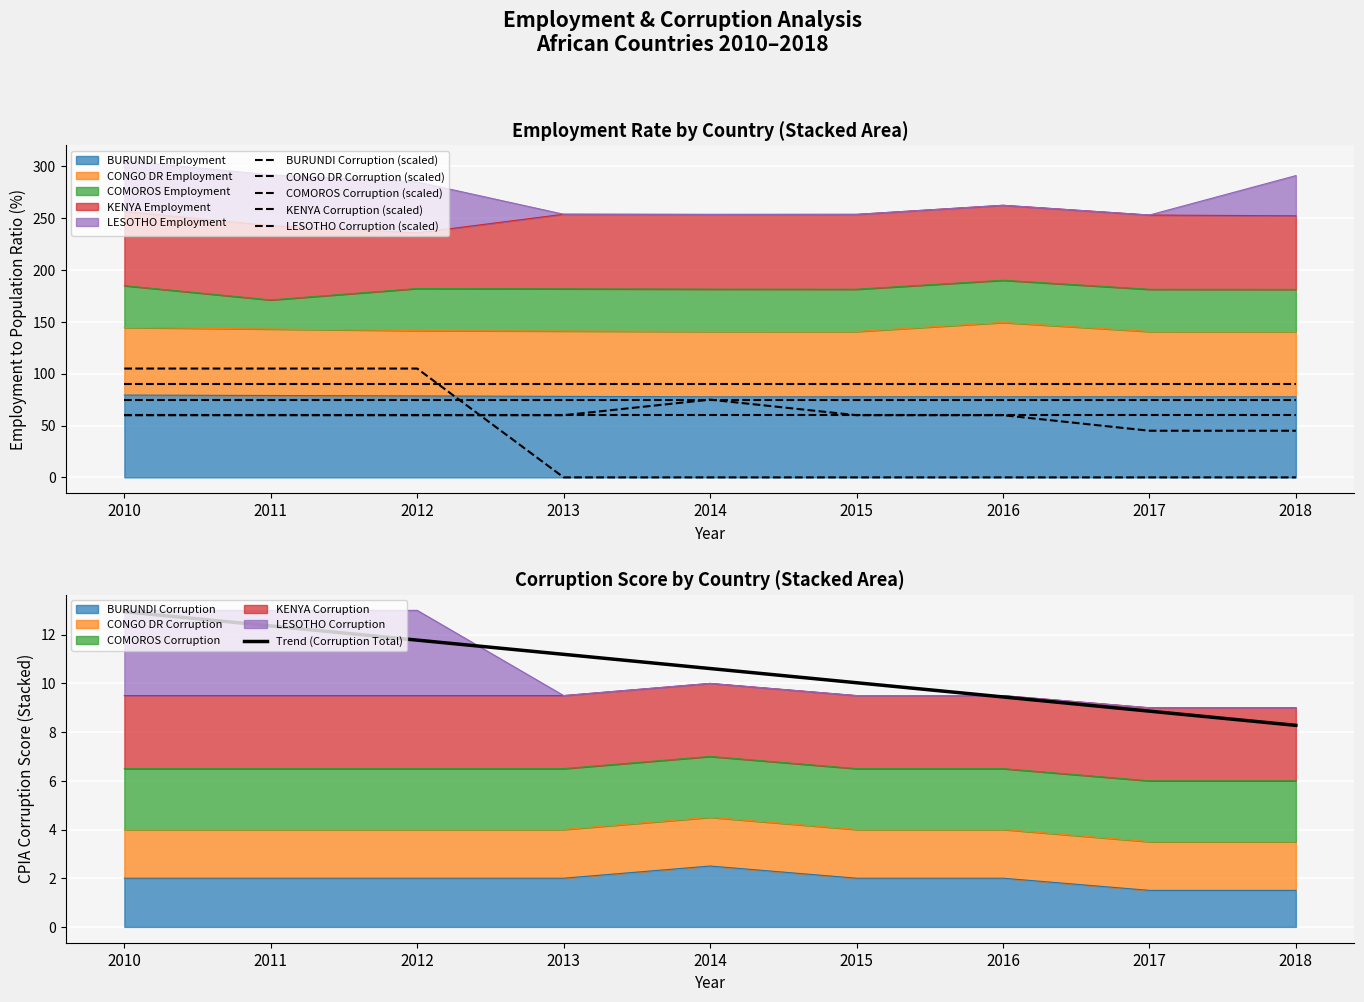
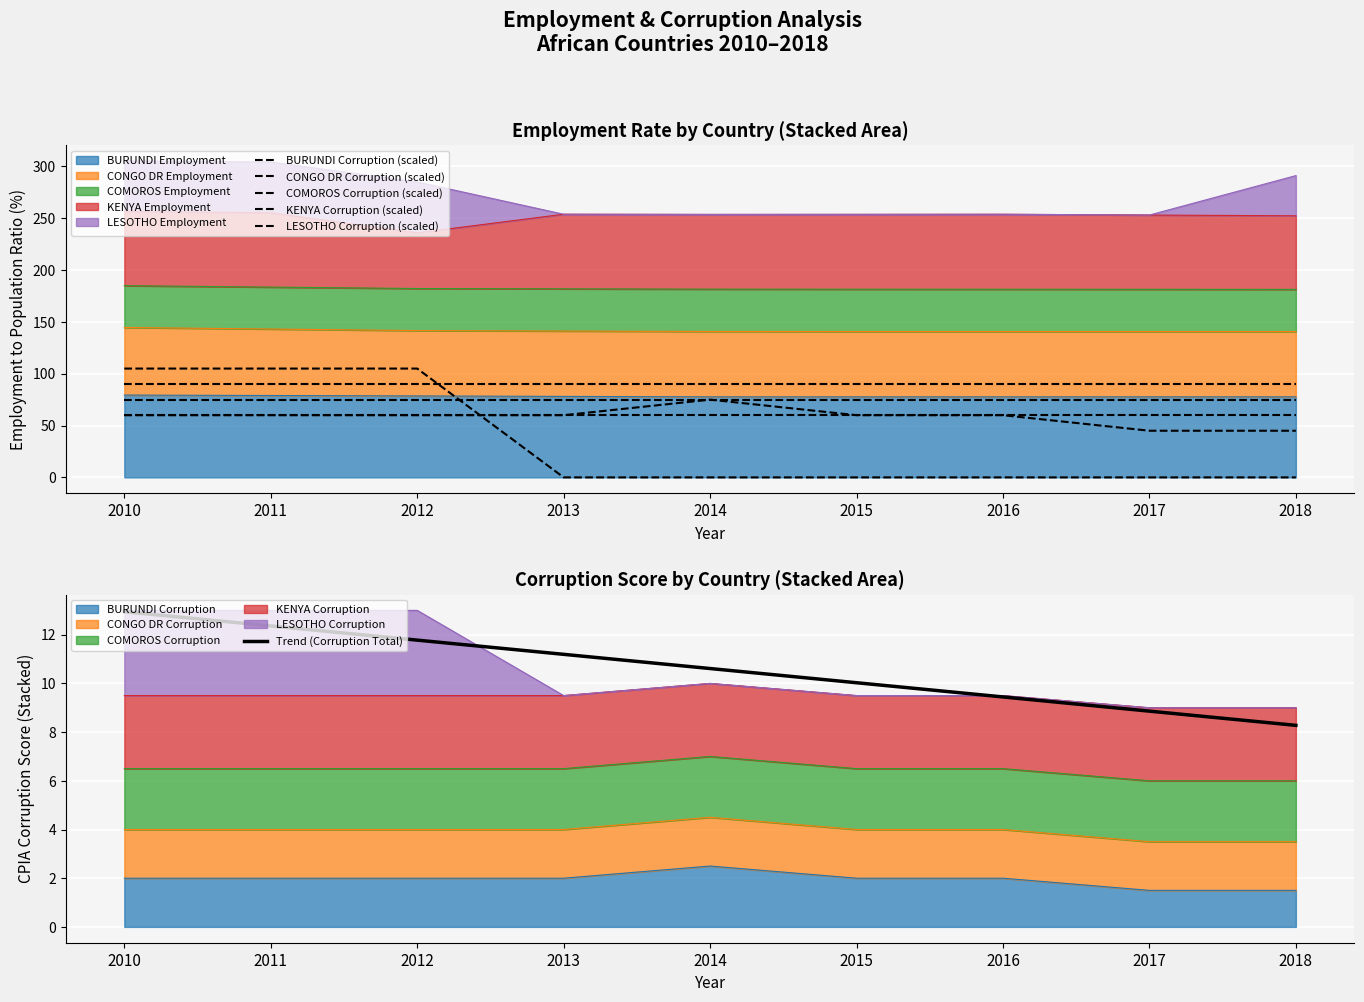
Employment Rate by Country (Stacked Area), COMOROS Employment, 2011: 28 -> 40
Employment Rate by Country (Stacked Area), CONGO DR Employment, 2016: 72 -> 63
